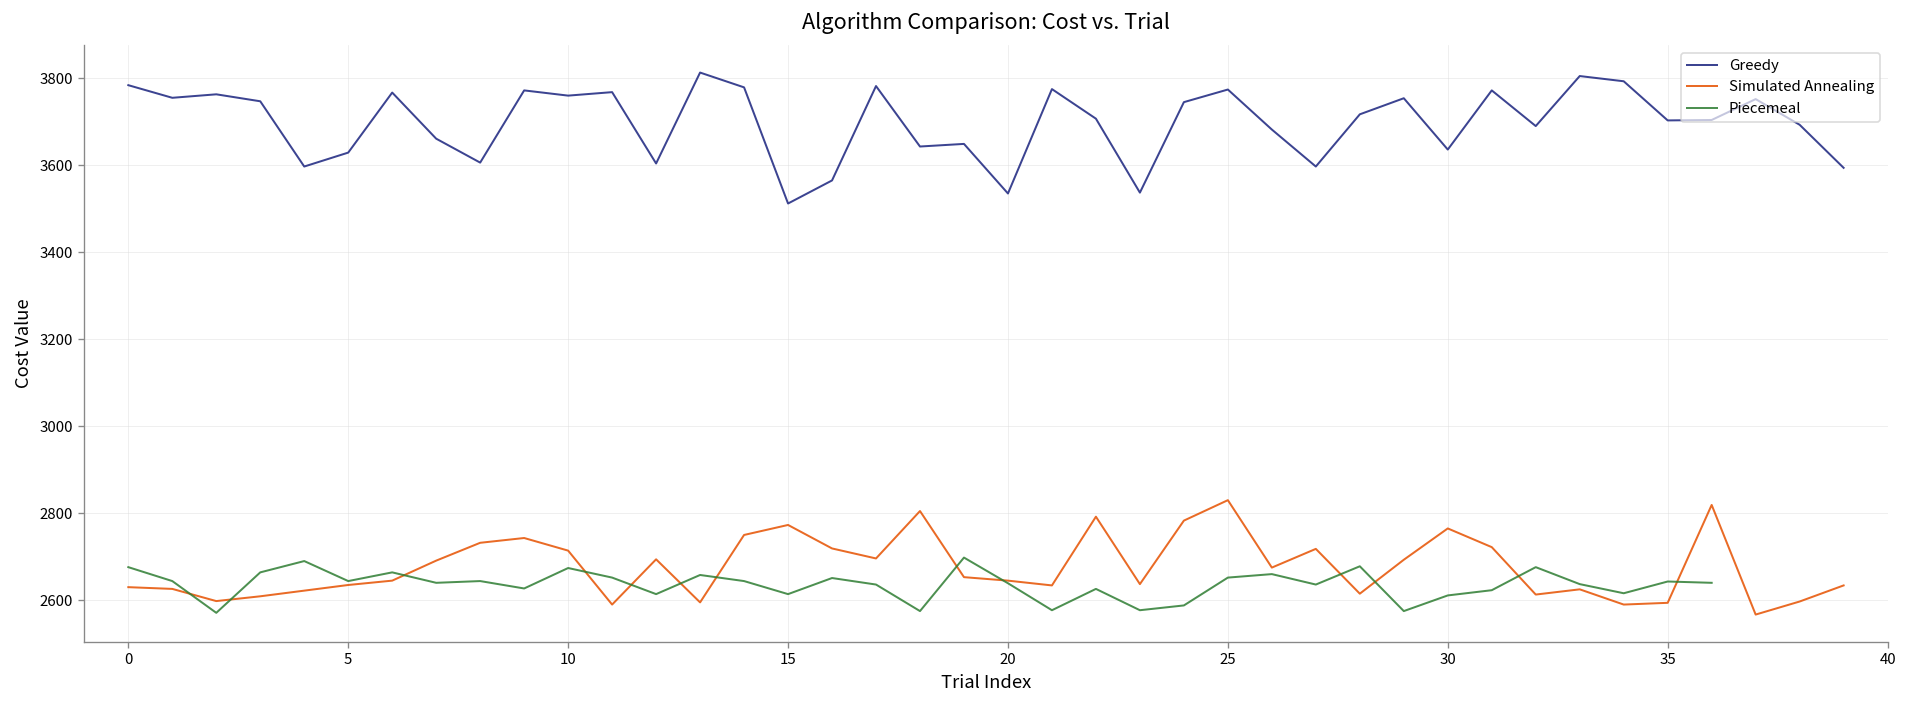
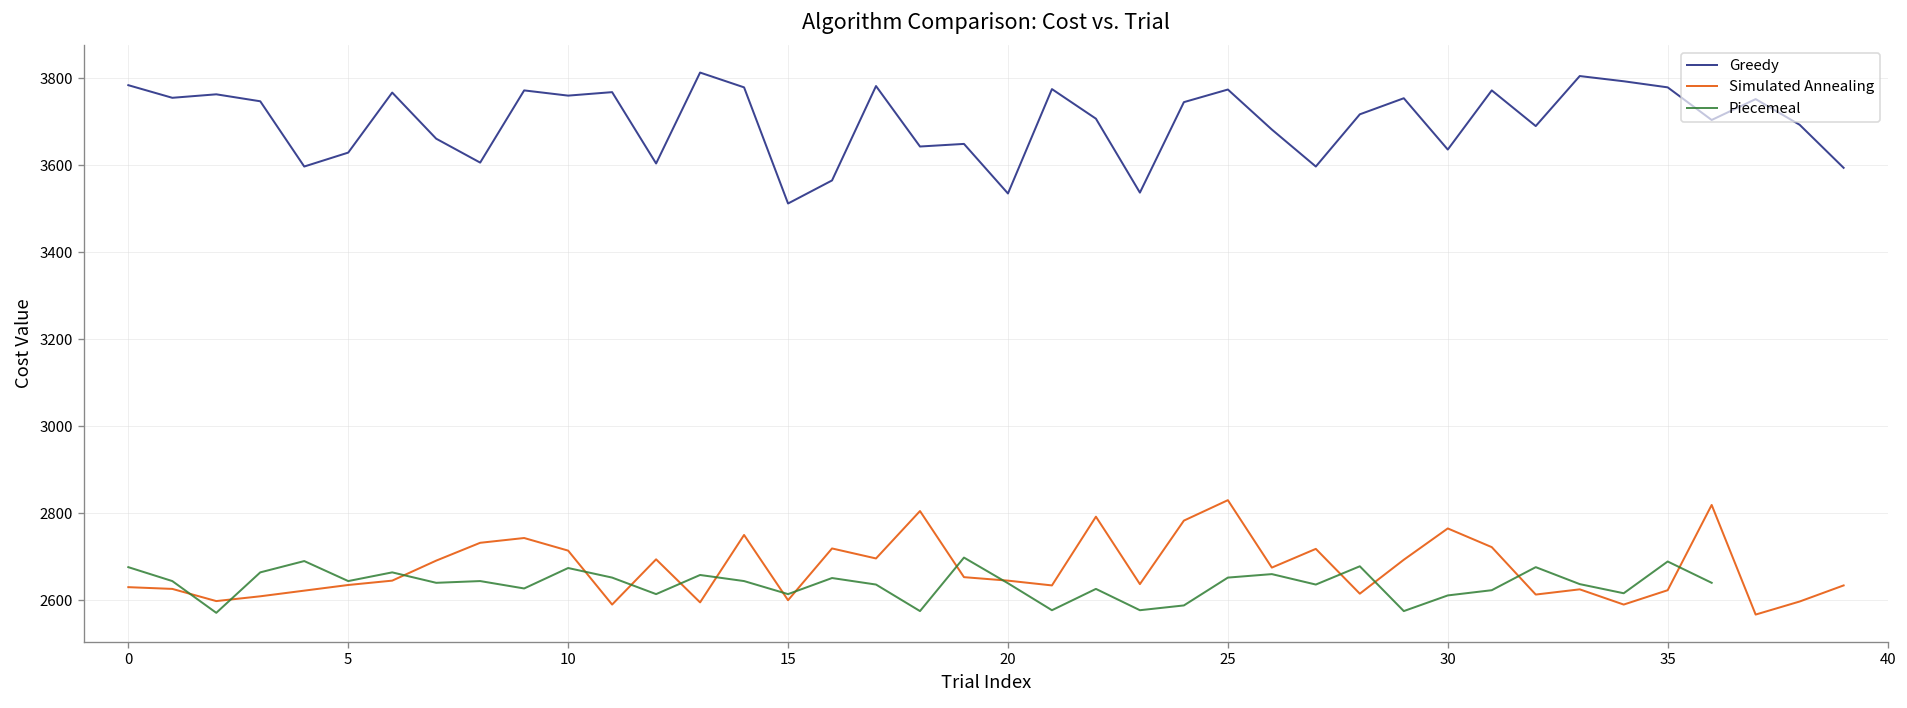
Simulated Annealing, 15: 2770 -> 2600
Greedy, 35: 3700 -> 3780
Simulated Annealing, 35: 2590 -> 2620
Piecemeal, 35: 2640 -> 2690
